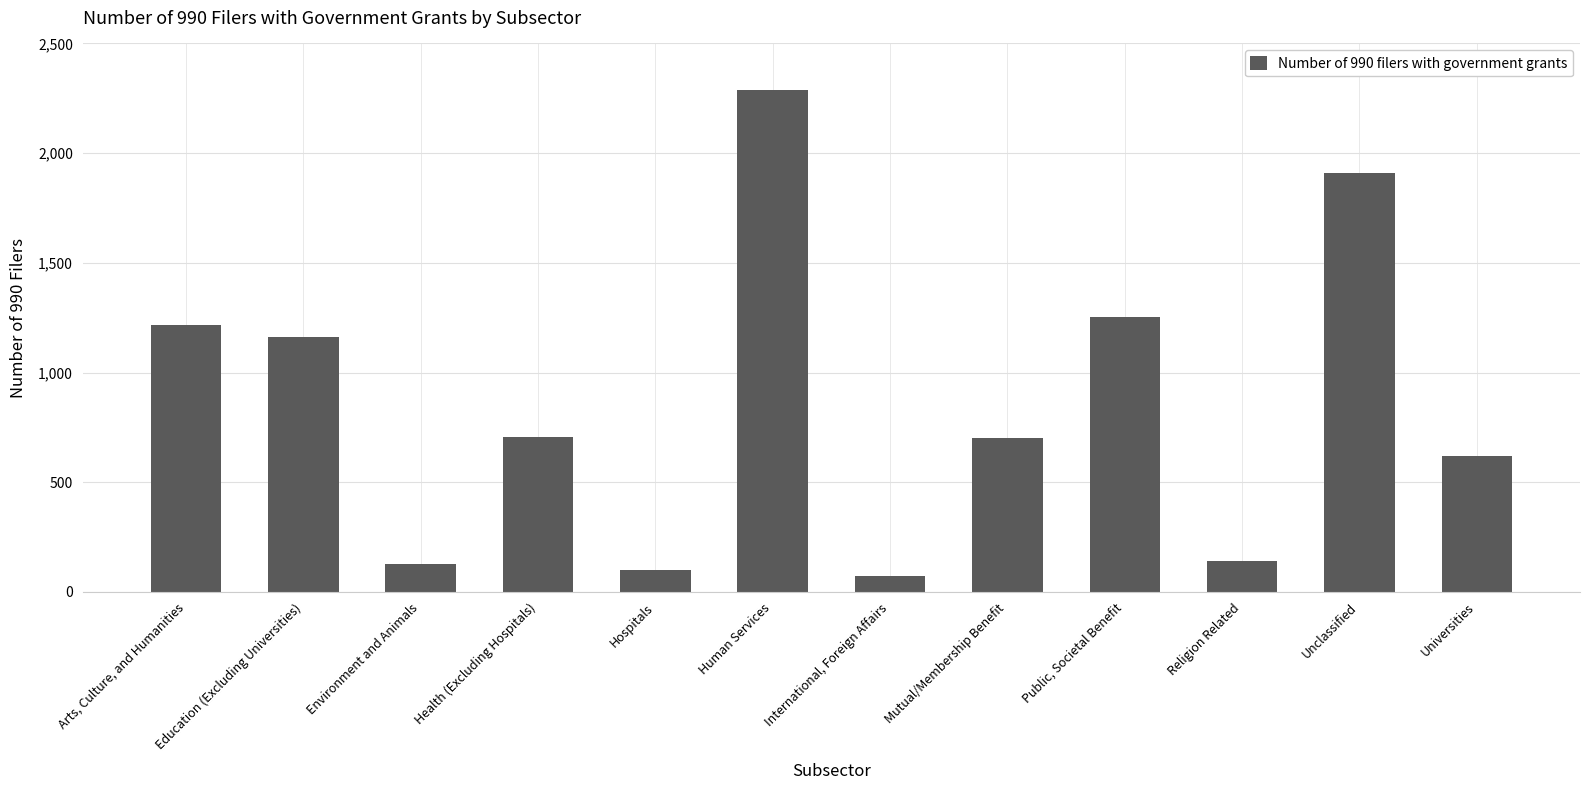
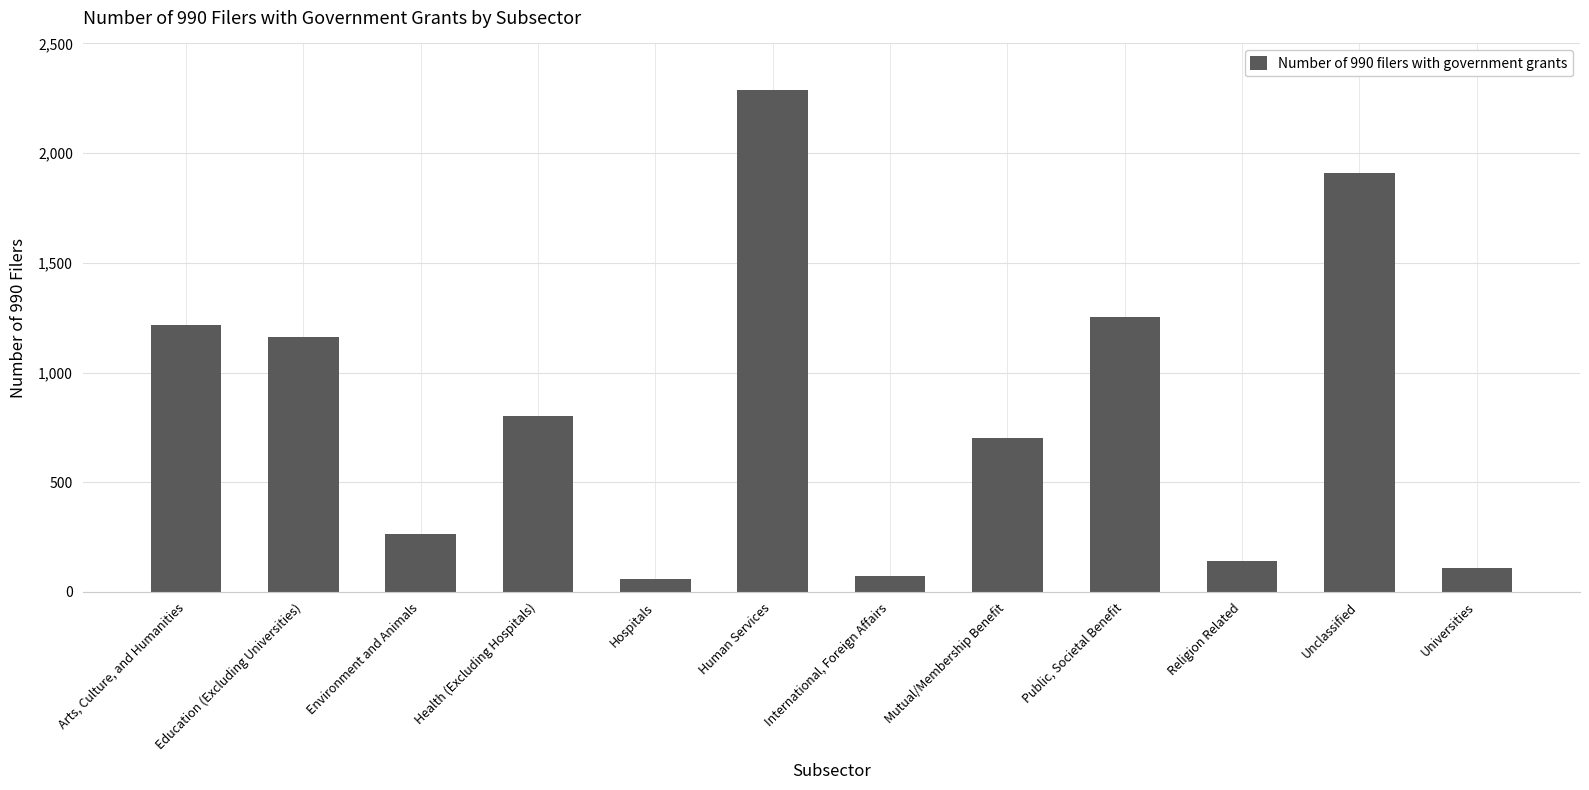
Environment and Animals: 130 -> 260
Health (Excluding Hospitals): 710 -> 800
Hospitals: 100 -> 60
Universities: 620 -> 110
